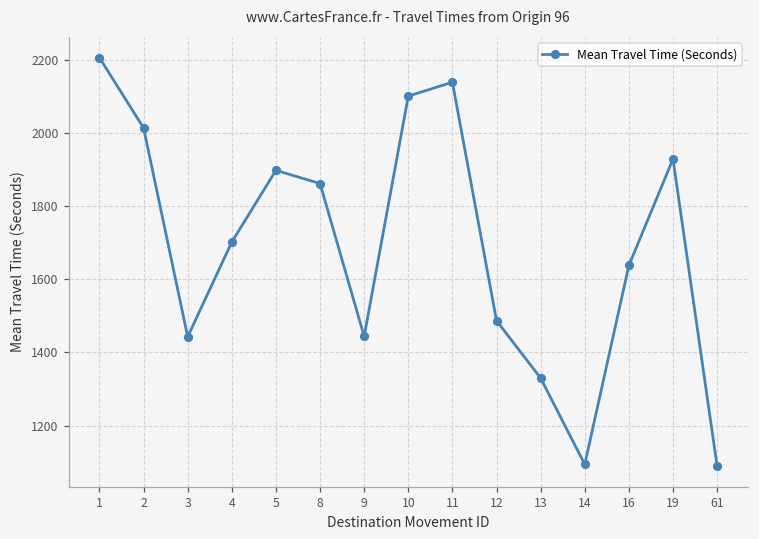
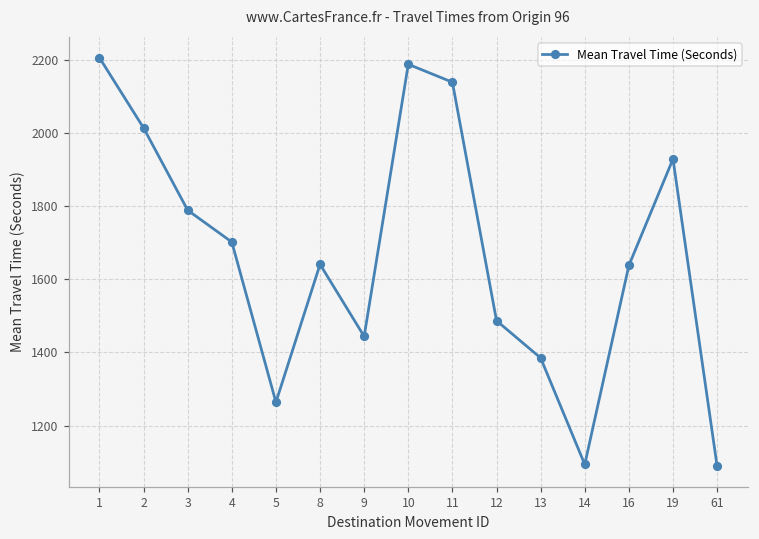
3: 1440 -> 1790
5: 1900 -> 1260
8: 1860 -> 1640
10: 2100 -> 2190
13: 1330 -> 1390
